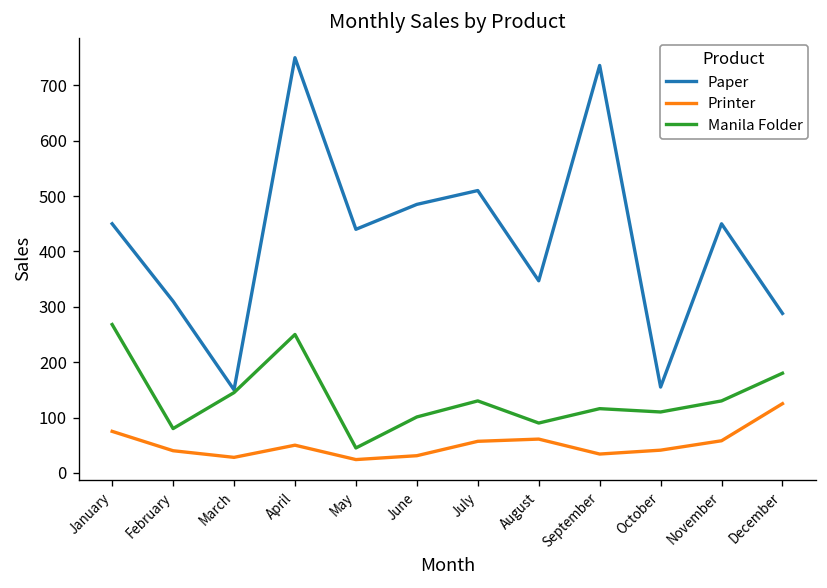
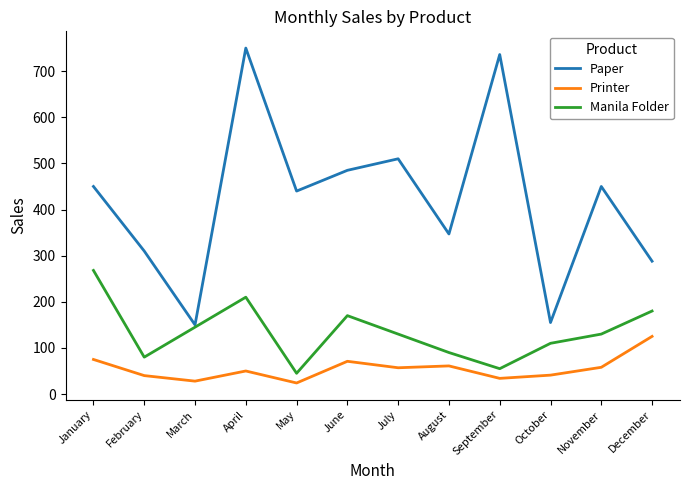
Manila Folder, April: 250 -> 210
Printer, June: 30 -> 70
Manila Folder, June: 100 -> 170
Manila Folder, September: 120 -> 60
